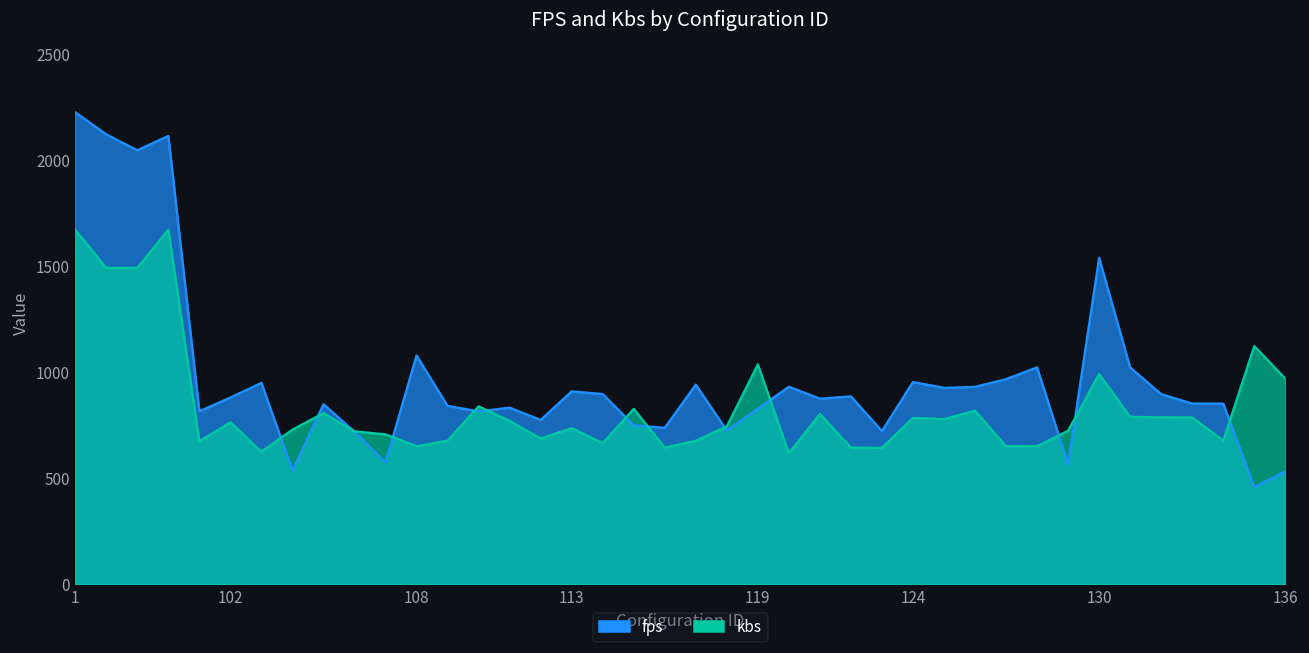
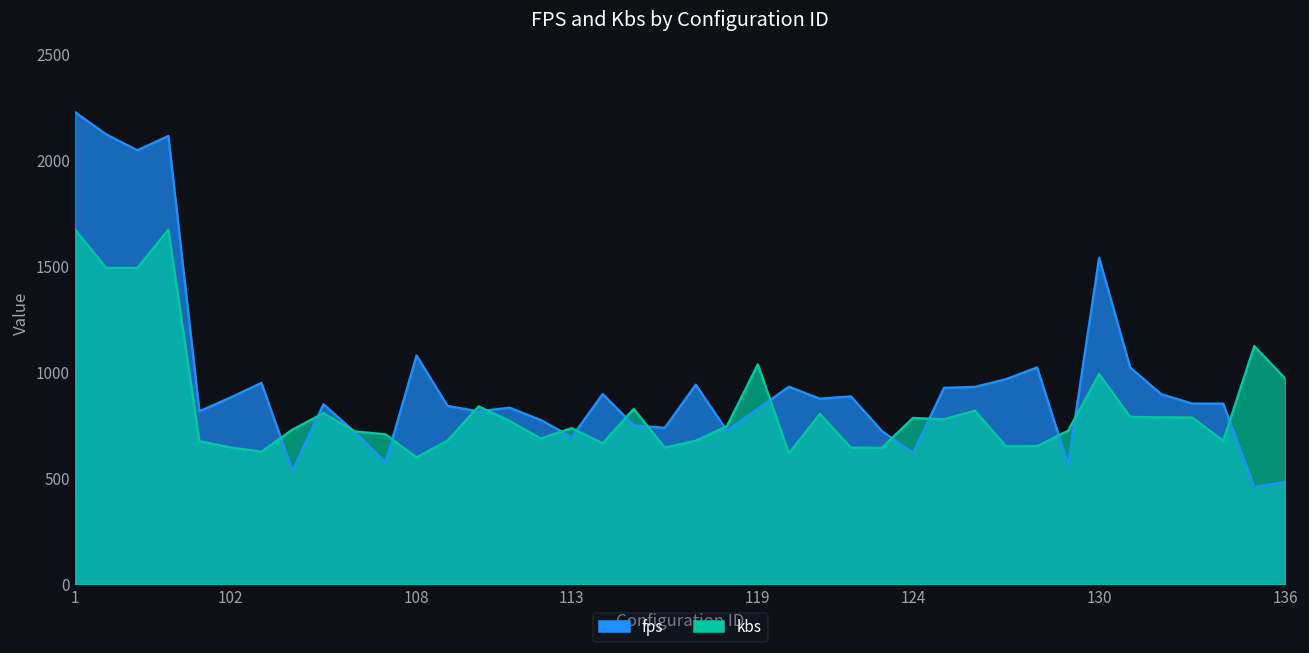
kbs, 102: 760 -> 650
kbs, 108: 650 -> 600
fps, 113: 910 -> 690
fps, 124: 950 -> 620
fps, 136: 530 -> 480
